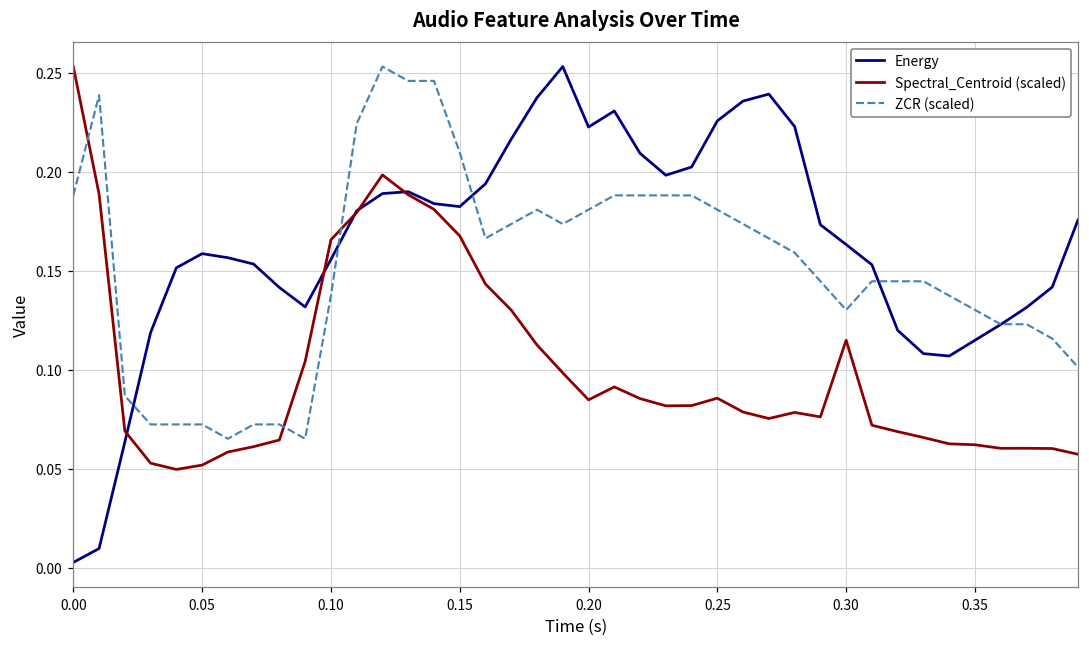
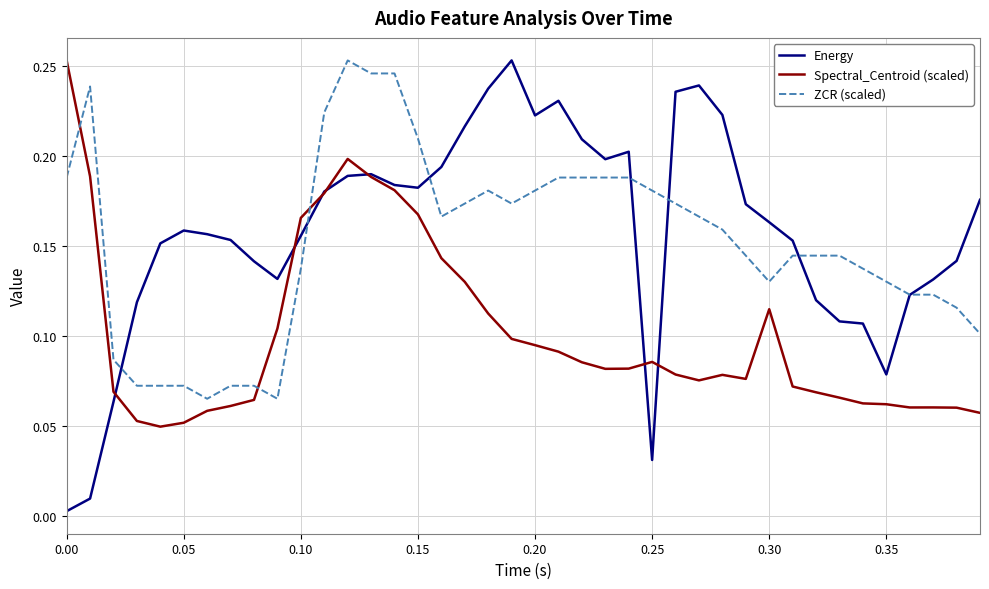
Spectral_Centroid (scaled), 0.20: 0.085 -> 0.095
Energy, 0.25: 0.226 -> 0.031
Energy, 0.35: 0.115 -> 0.079
